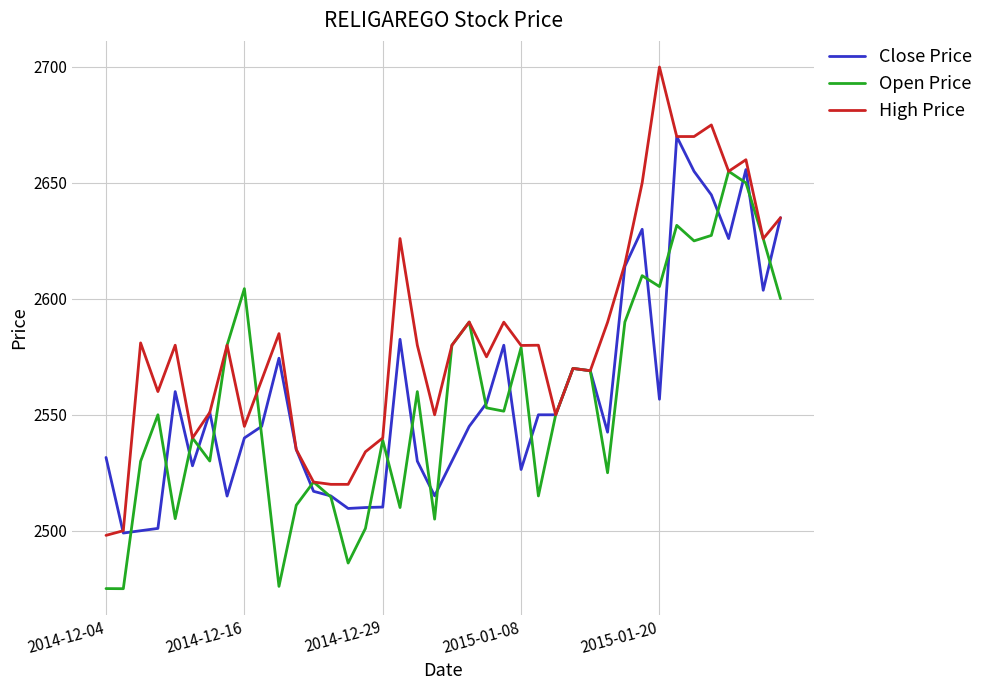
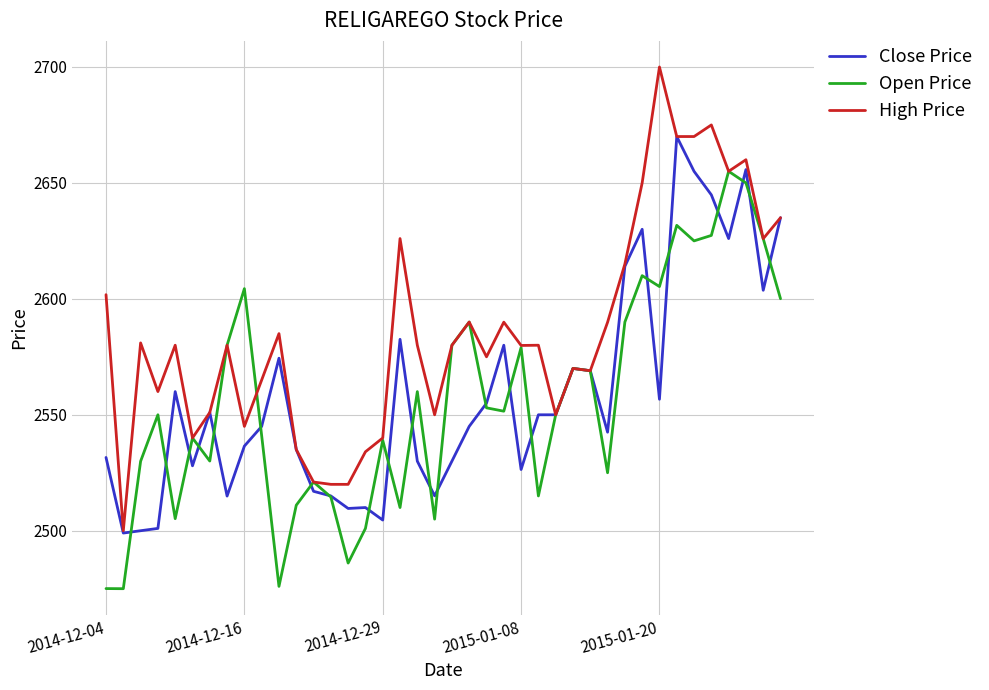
High Price, 2014-12-04: 2498 -> 2602
Close Price, 2014-12-16: 2540 -> 2537
Close Price, 2014-12-29: 2510 -> 2505
